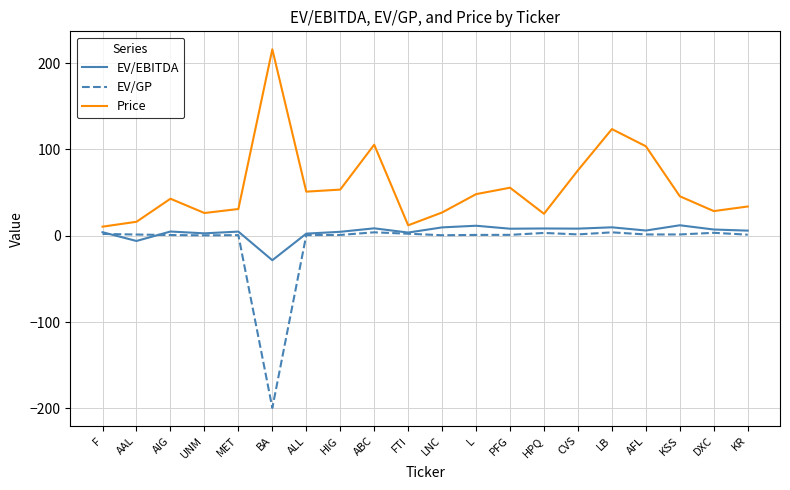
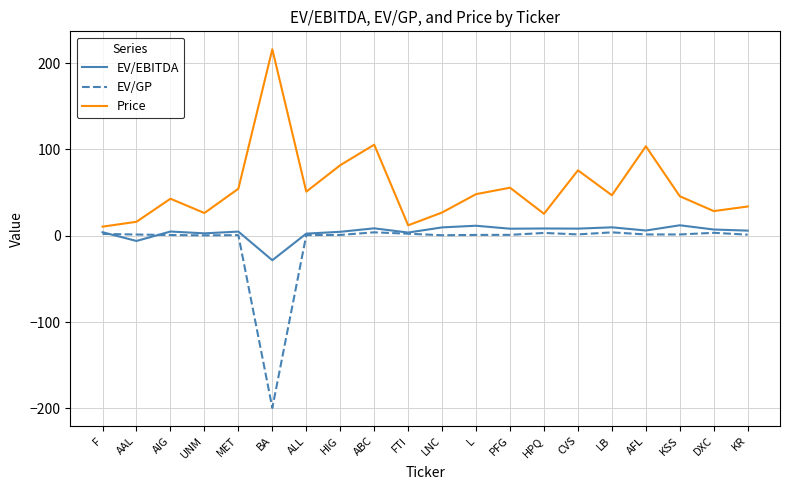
Price, MET: 30 -> 50
Price, HIG: 50 -> 80
Price, LB: 120 -> 50
